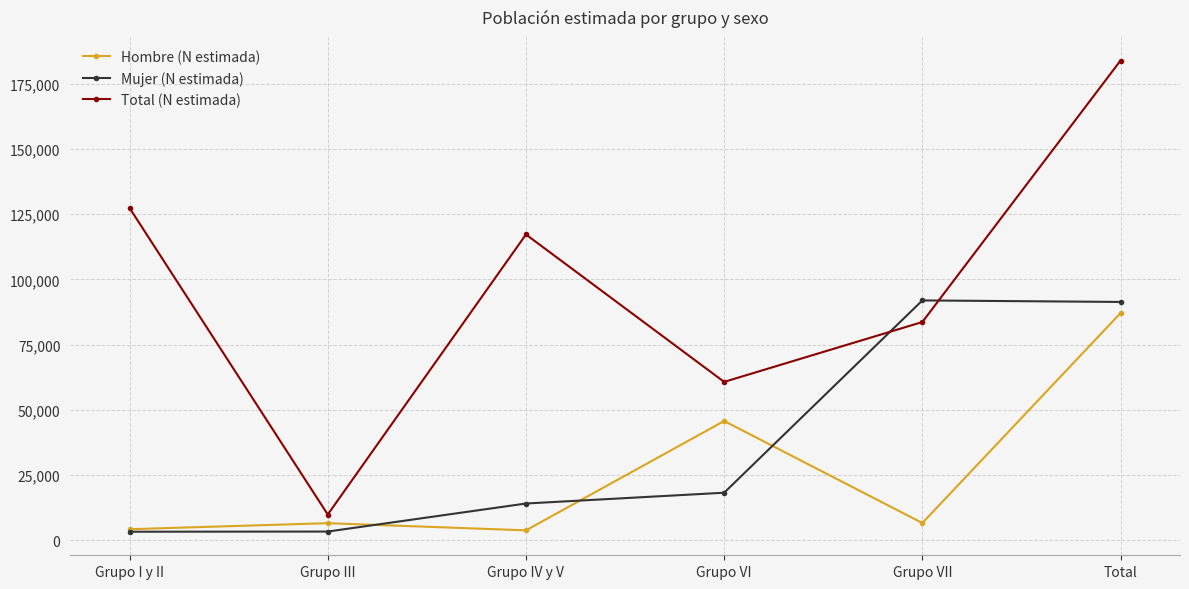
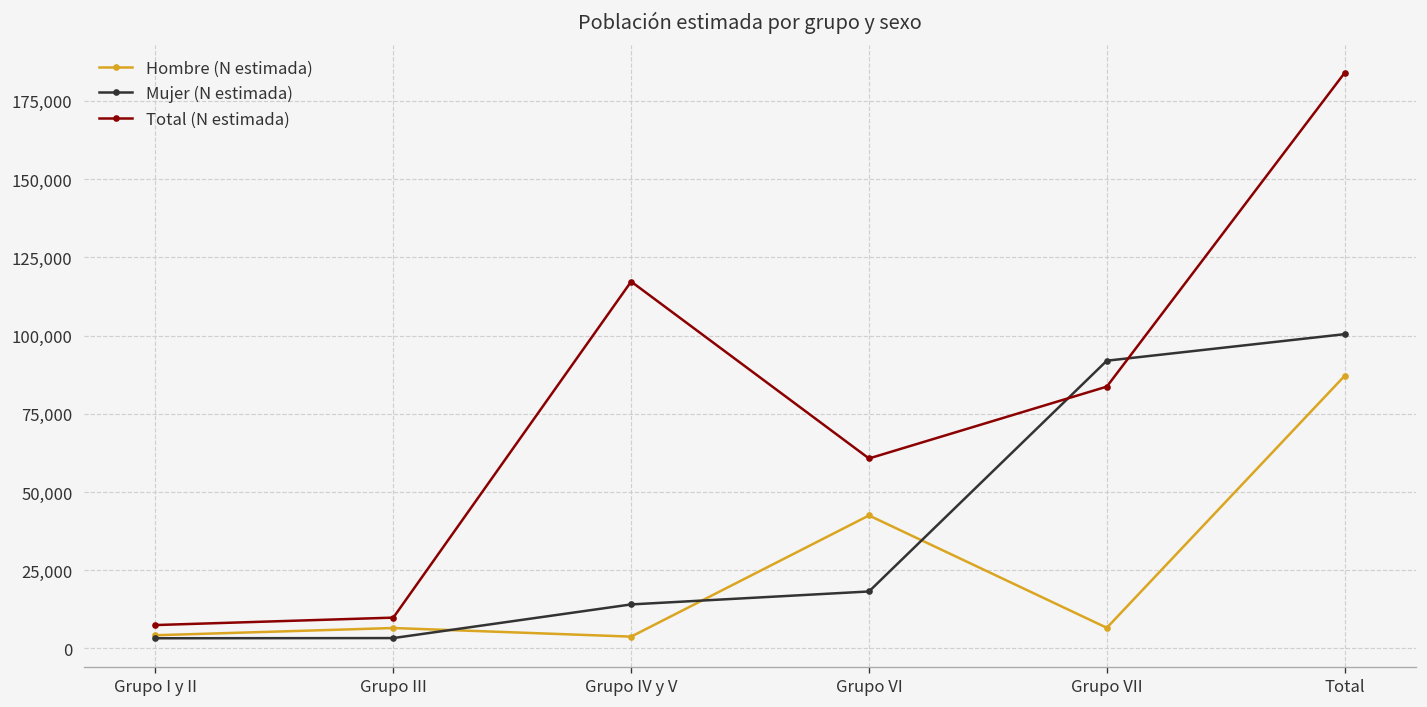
Total (N estimada), Grupo I y II: 127,000 -> 7,000
Hombre (N estimada), Grupo VI: 46,000 -> 43,000
Mujer (N estimada), Total: 91,000 -> 100,000
